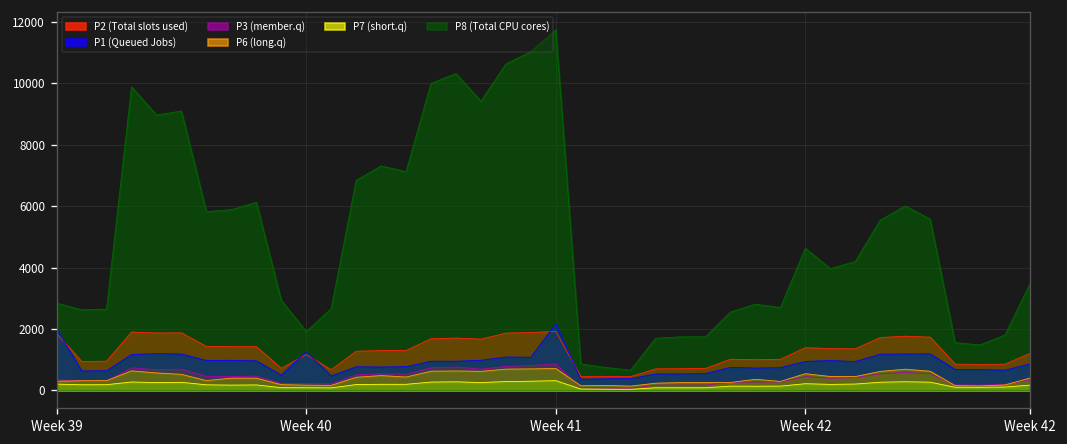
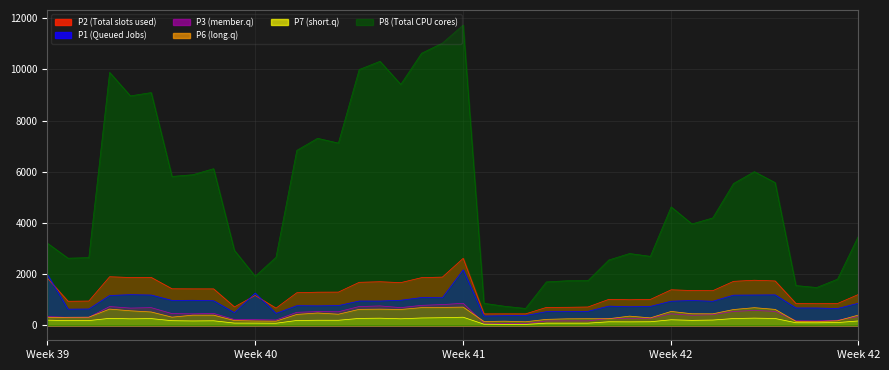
P8 (Total CPU cores), Week 39: 2800 -> 3200
P2 (Total slots used), Week 41: 1900 -> 2600
